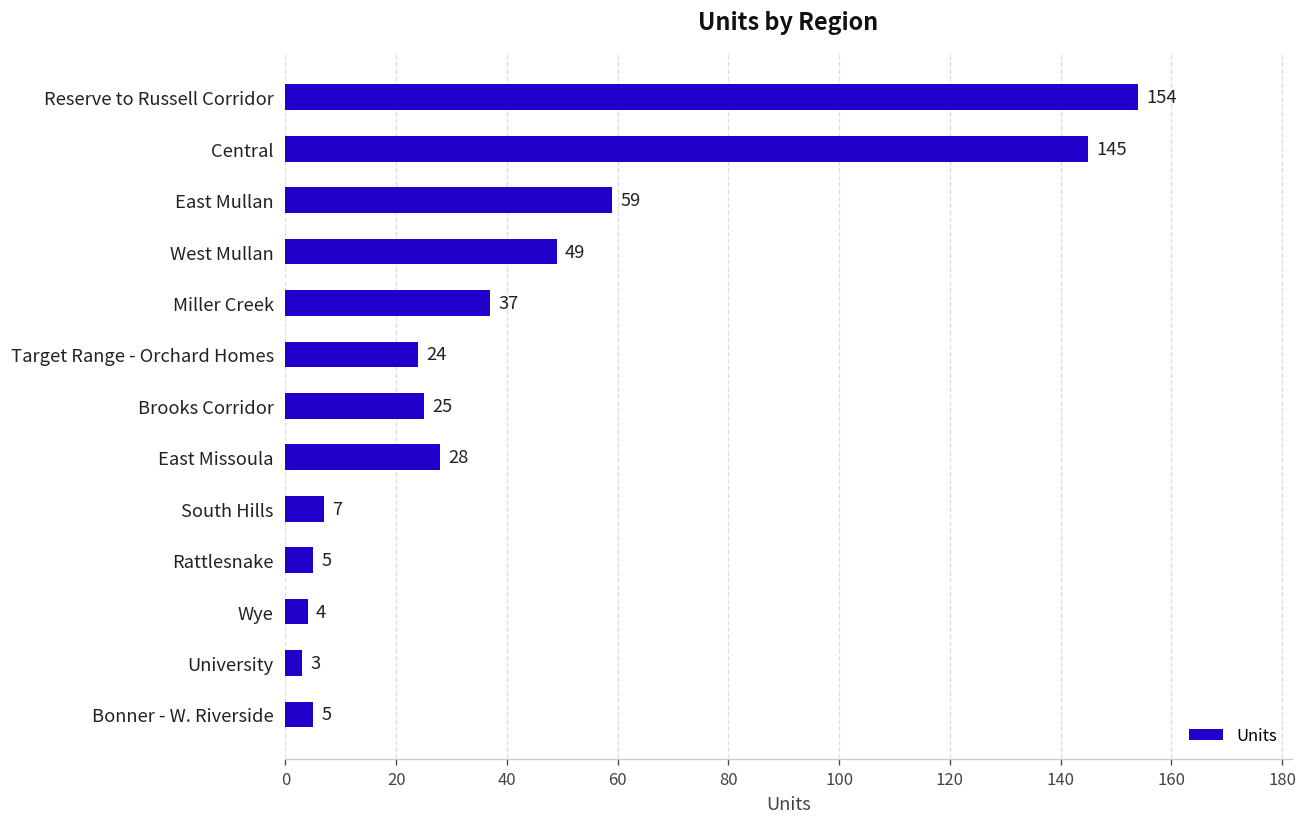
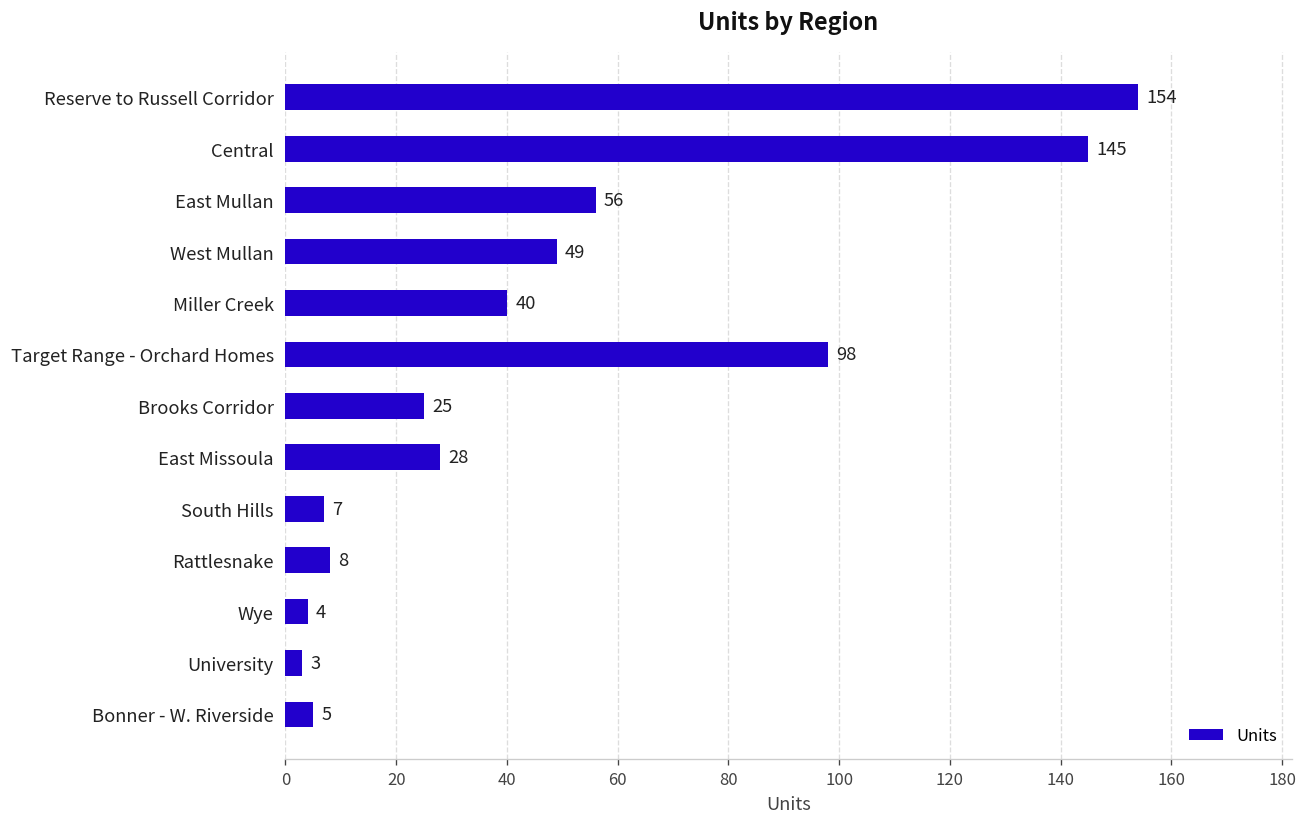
East Mullan: 59 -> 56
Miller Creek: 37 -> 40
Target Range - Orchard Homes: 24 -> 98
Rattlesnake: 5 -> 8
